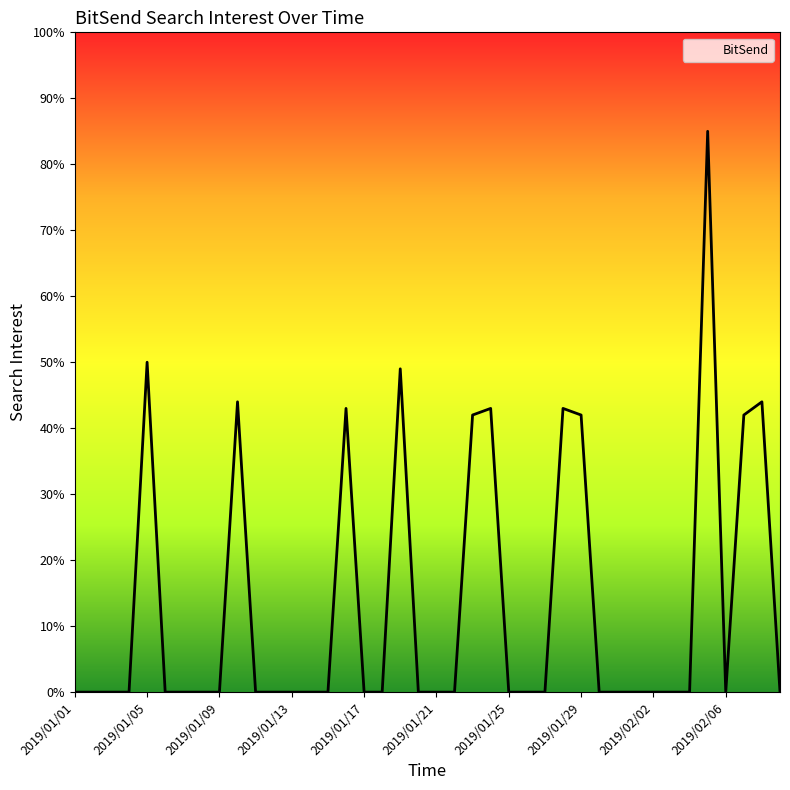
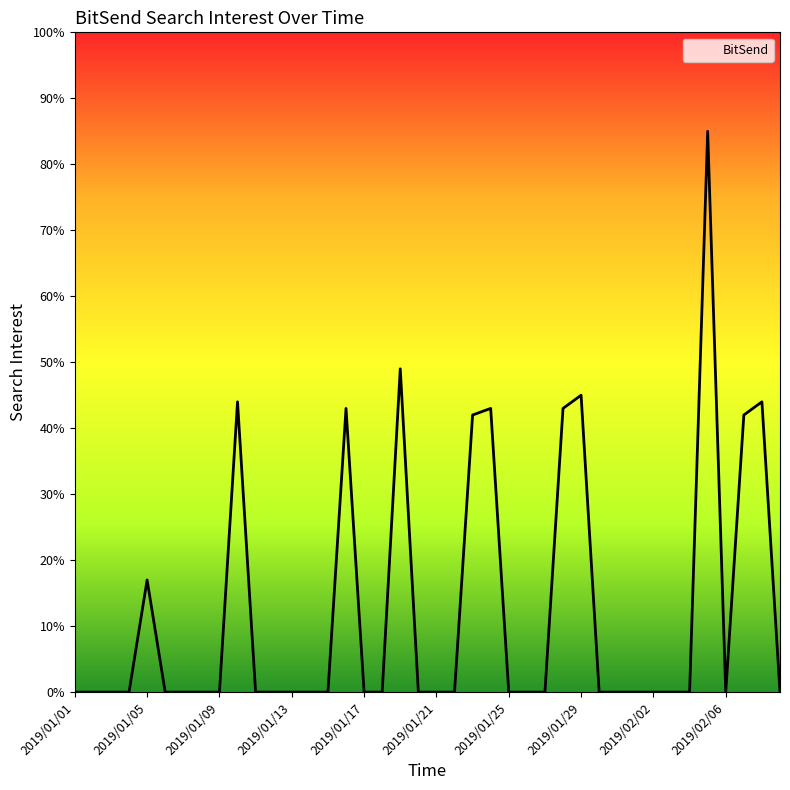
2019/01/05: 50% -> 17%
2019/01/29: 42% -> 45%
